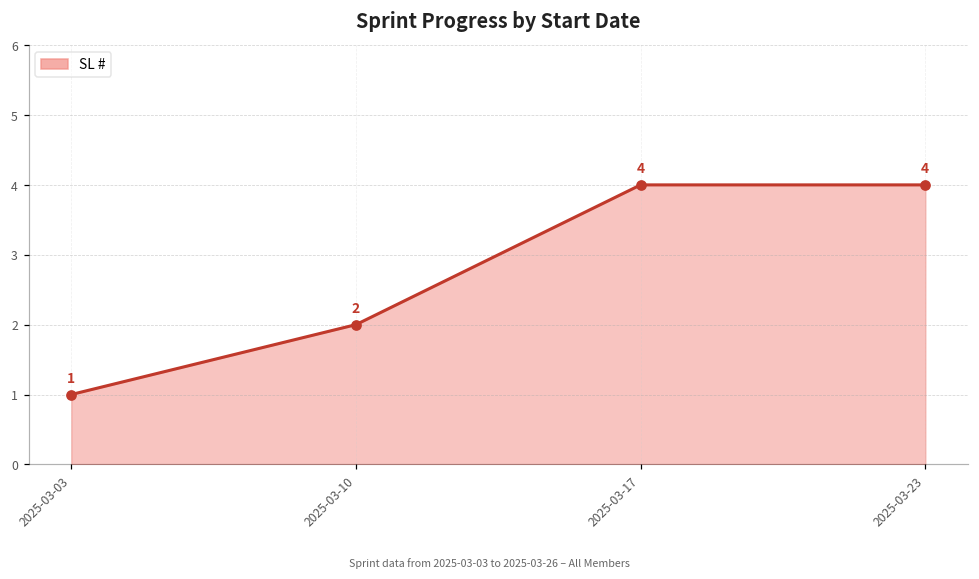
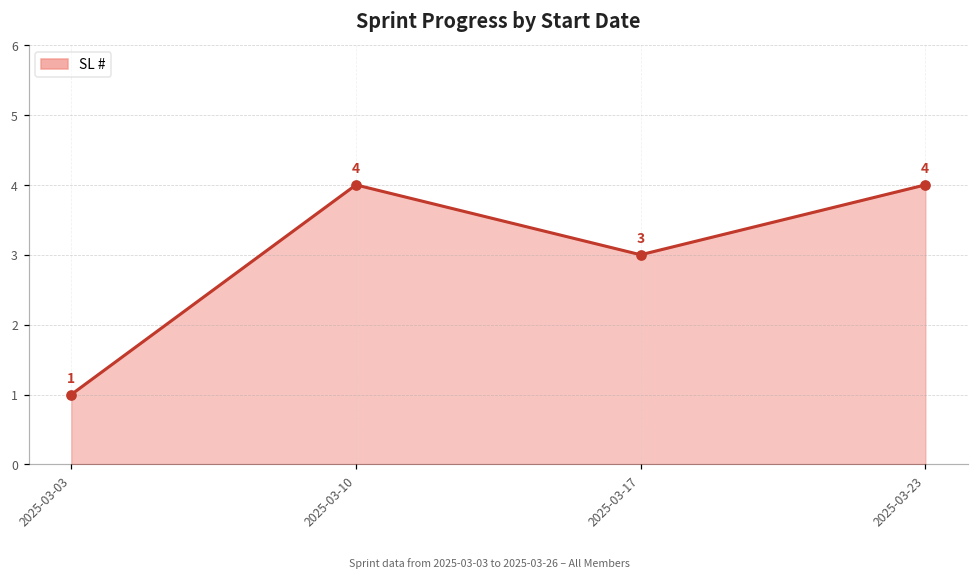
2025-03-10: 2 -> 4
2025-03-17: 4 -> 3
